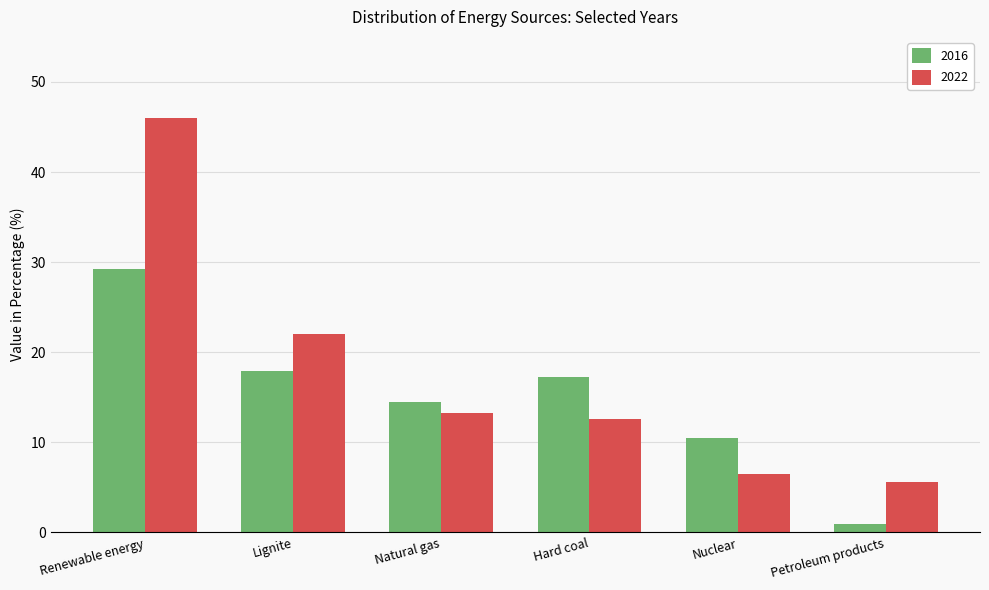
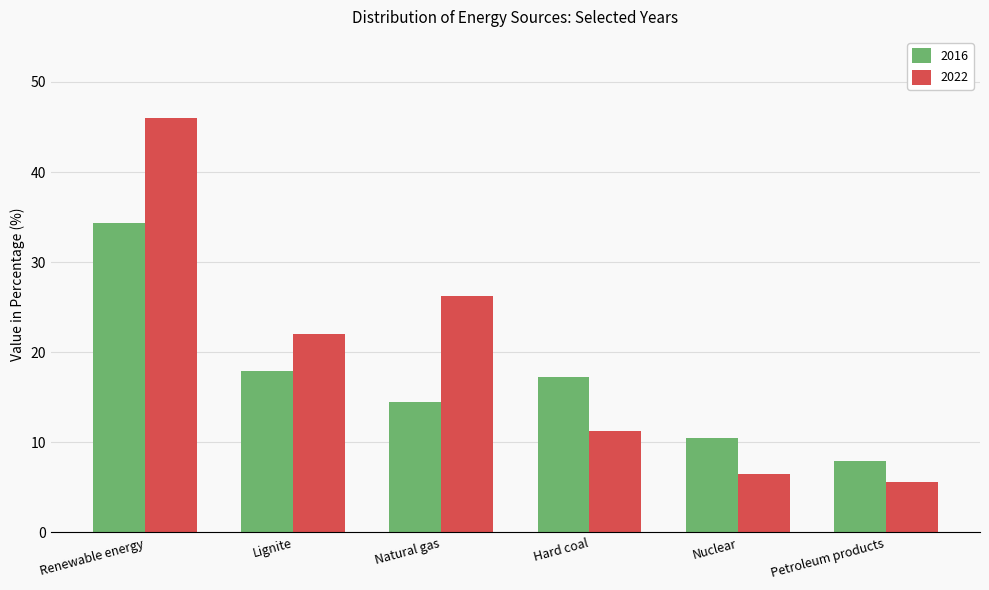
2016, Renewable energy: 29 -> 34
2022, Natural gas: 13 -> 26
2022, Hard coal: 13 -> 11
2016, Petroleum products: 1 -> 8
